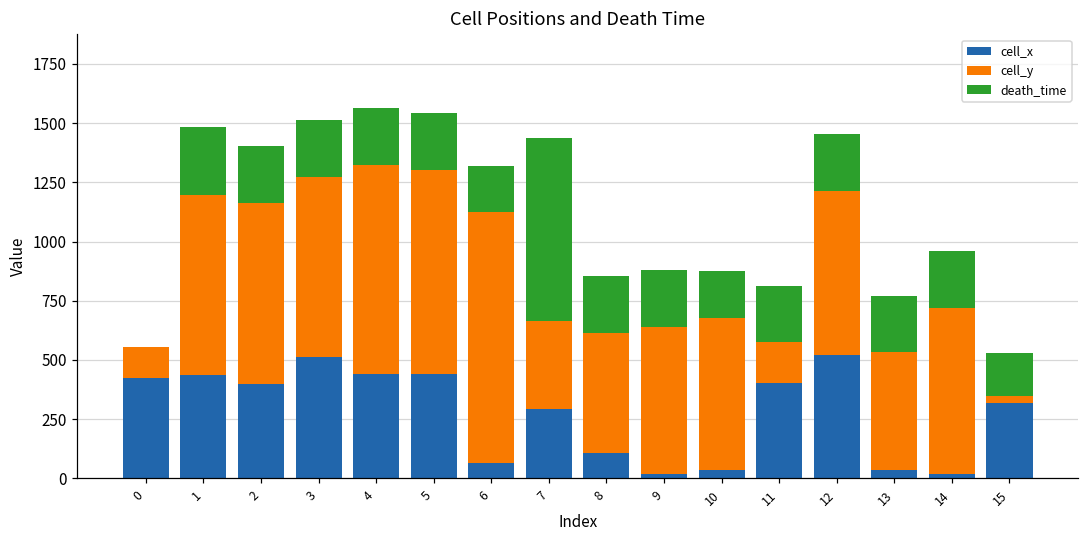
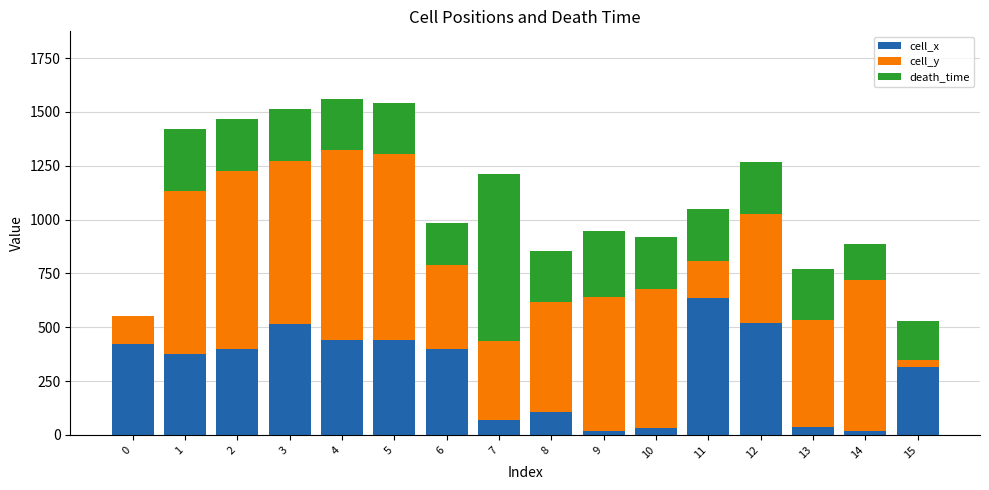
cell_x, 1: 440 -> 370
cell_y, 2: 770 -> 830
cell_x, 6: 70 -> 400
cell_y, 6: 1060 -> 390
cell_x, 7: 290 -> 70
death_time, 9: 240 -> 310
death_time, 10: 200 -> 240
cell_x, 11: 400 -> 640
cell_y, 12: 700 -> 510
death_time, 14: 240 -> 160
